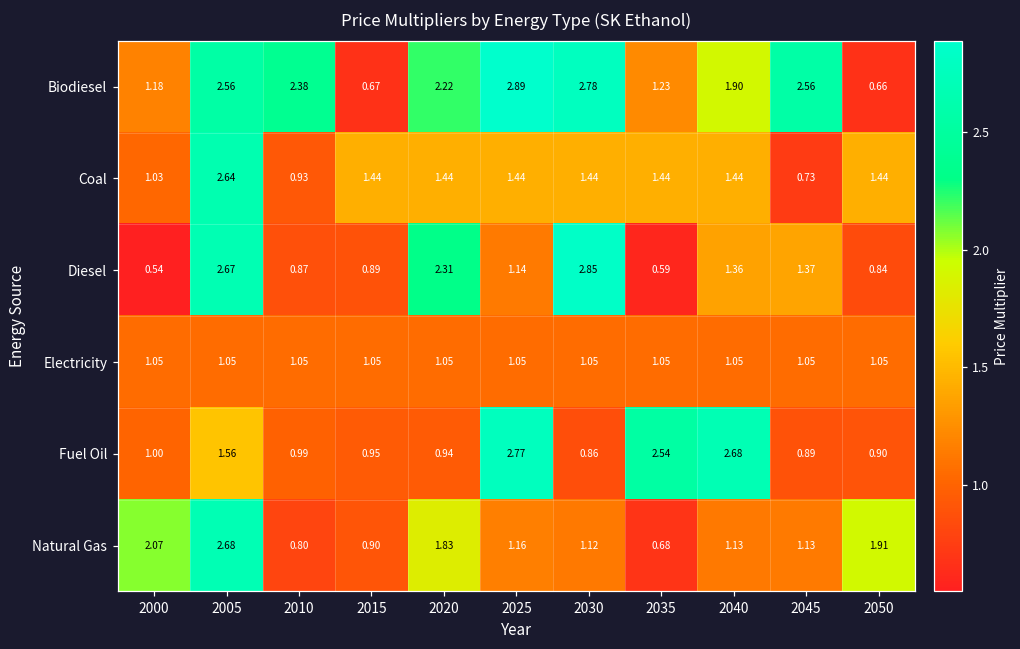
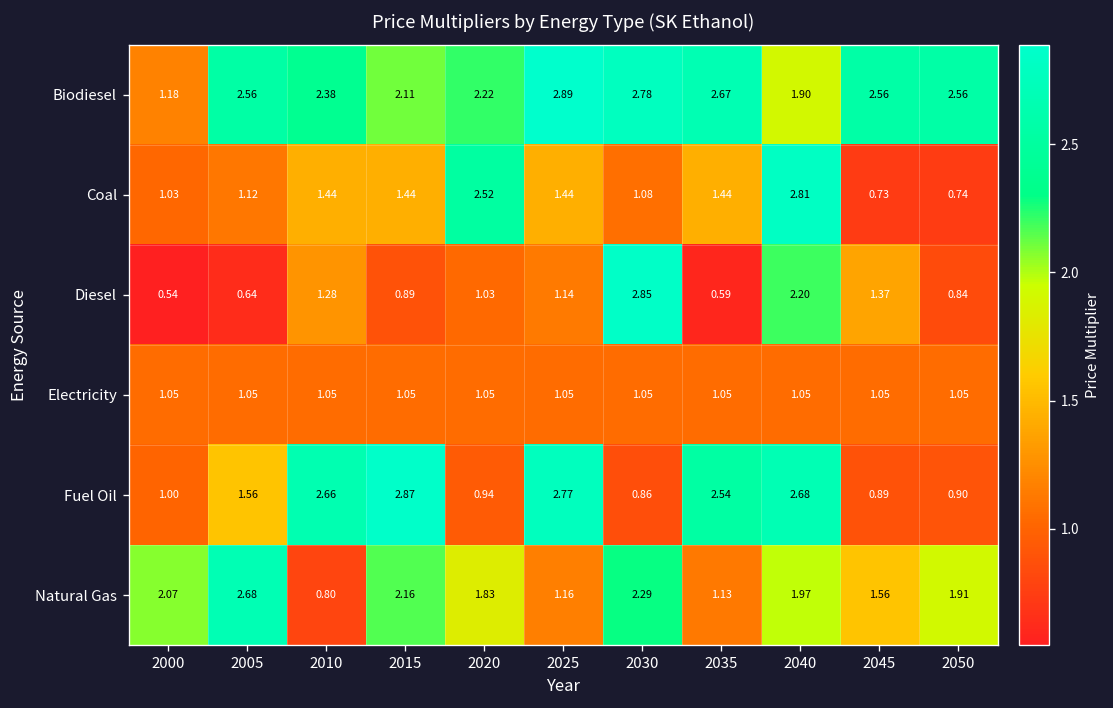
Biodiesel, 2015: 0.67 -> 2.11
Biodiesel, 2035: 1.23 -> 2.67
Biodiesel, 2050: 0.66 -> 2.56
Coal, 2005: 2.64 -> 1.12
Coal, 2010: 0.93 -> 1.44
Coal, 2020: 1.44 -> 2.52
Coal, 2030: 1.44 -> 1.08
Coal, 2040: 1.44 -> 2.81
Coal, 2050: 1.44 -> 0.74
Diesel, 2005: 2.67 -> 0.64
Diesel, 2010: 0.87 -> 1.28
Diesel, 2020: 2.31 -> 1.03
Diesel, 2040: 1.36 -> 2.20
Fuel Oil, 2010: 0.99 -> 2.66
Fuel Oil, 2015: 0.95 -> 2.87
Natural Gas, 2015: 0.90 -> 2.16
Natural Gas, 2030: 1.12 -> 2.29
Natural Gas, 2035: 0.68 -> 1.13
Natural Gas, 2040: 1.13 -> 1.97
Natural Gas, 2045: 1.13 -> 1.56
